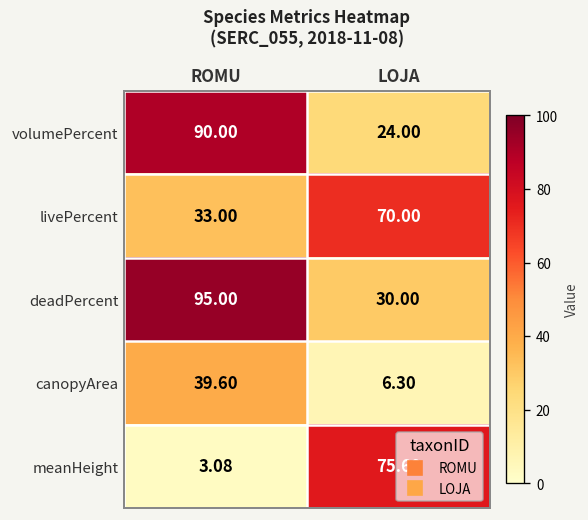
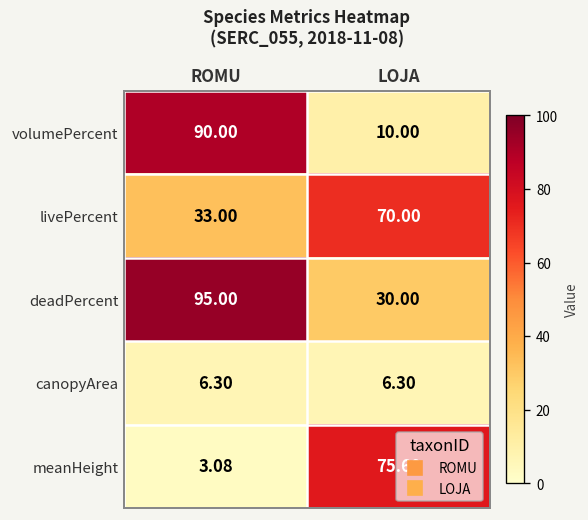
volumePercent, LOJA: 24.00 -> 10.00
canopyArea, ROMU: 39.60 -> 6.30
